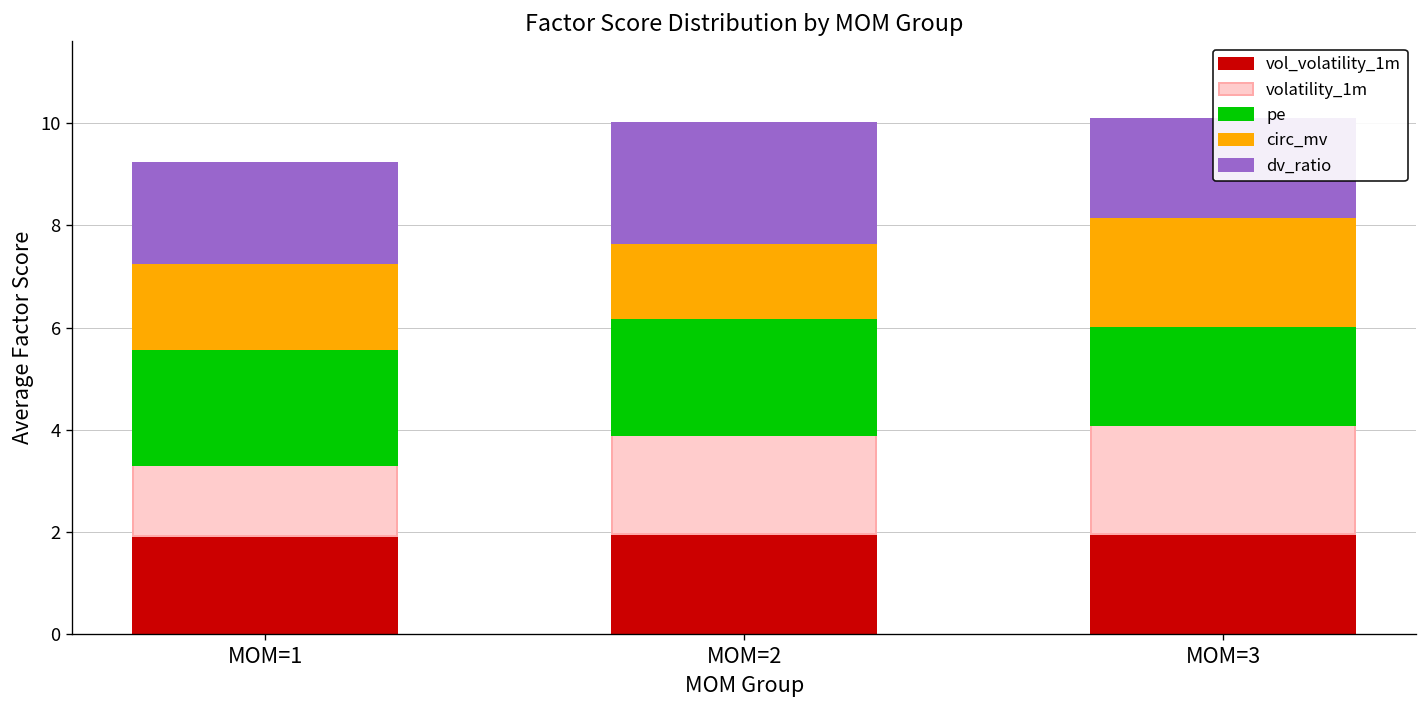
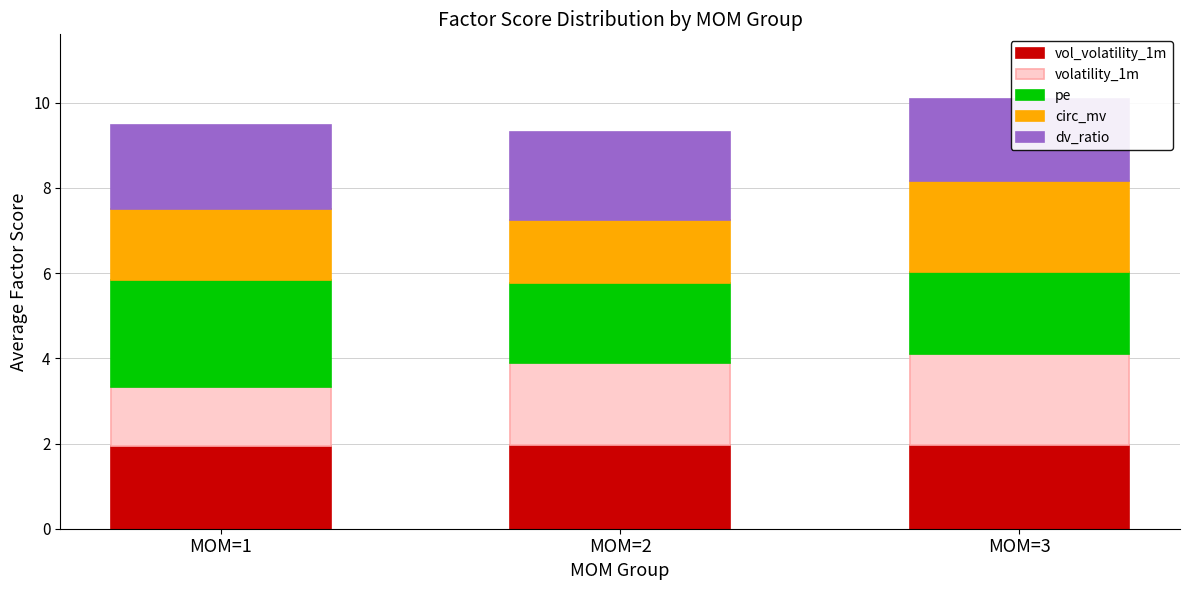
pe, MOM=1: 2.3 -> 2.5
pe, MOM=2: 2.3 -> 1.9
dv_ratio, MOM=2: 2.4 -> 2.1
